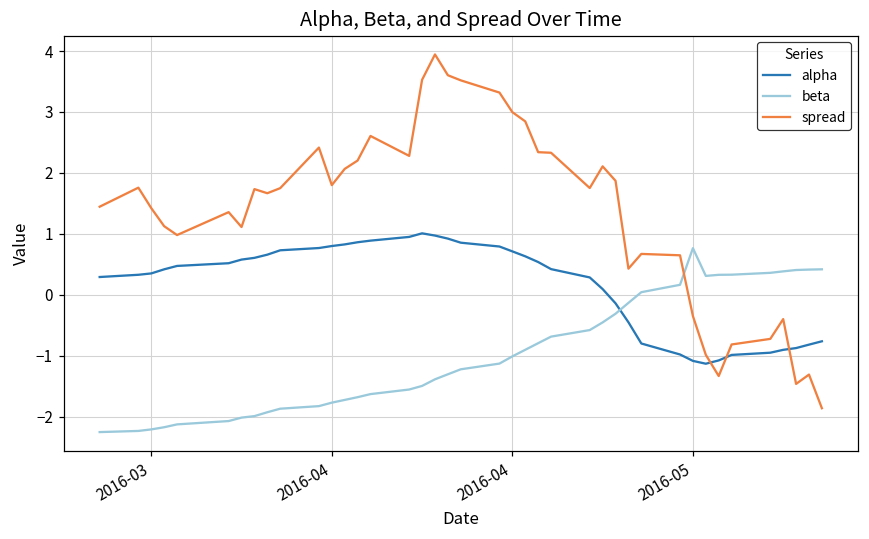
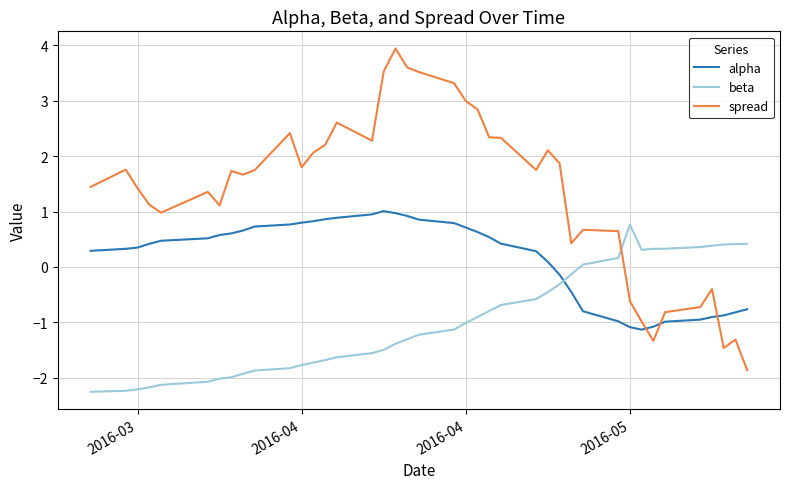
spread, 2016-05: -0.4 -> -0.6
